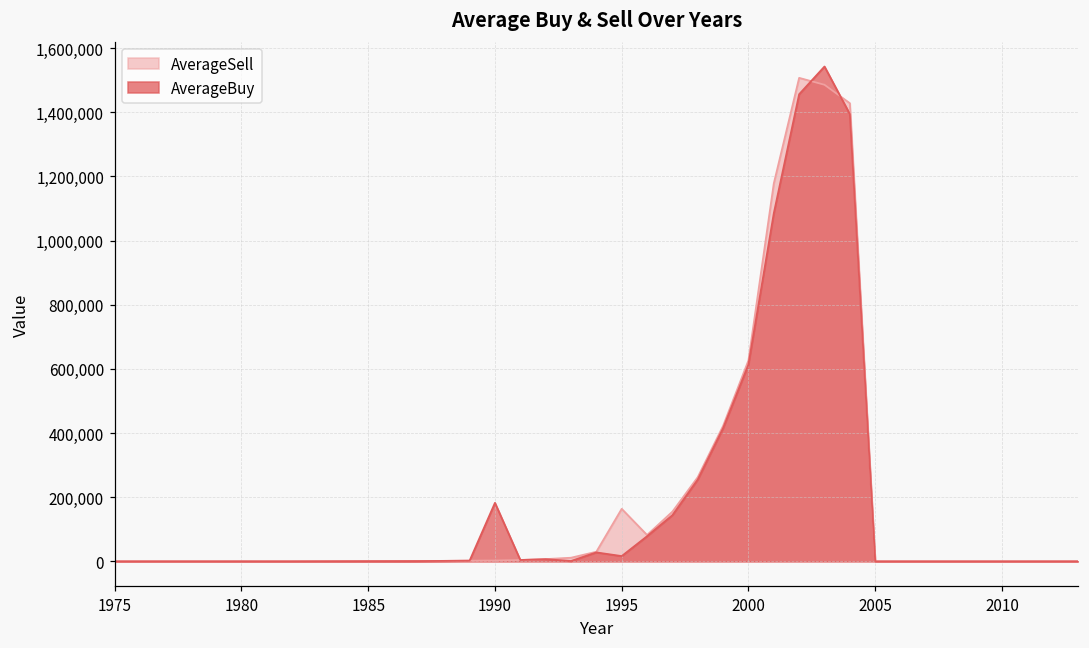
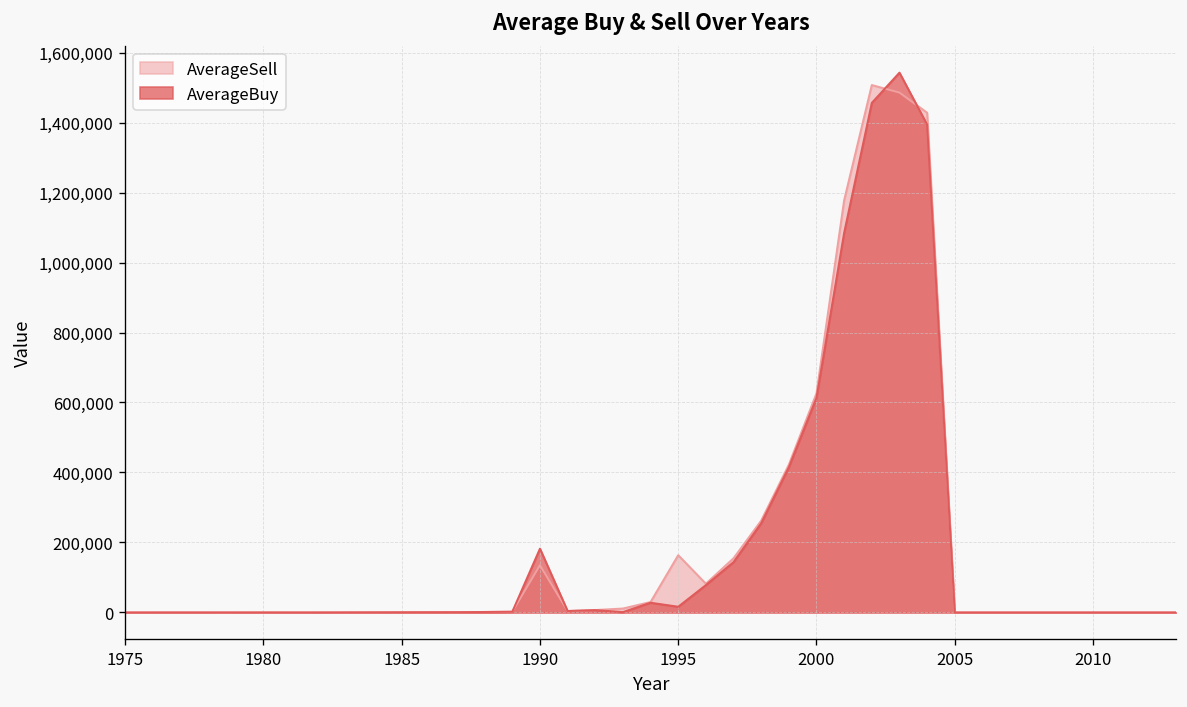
AverageSell, 1990: 0 -> 140,000
